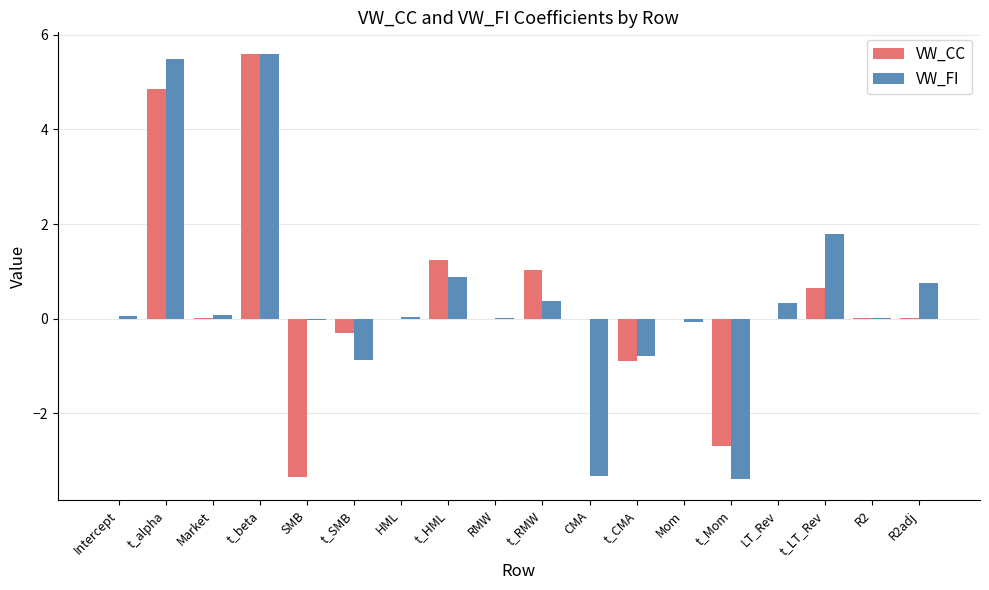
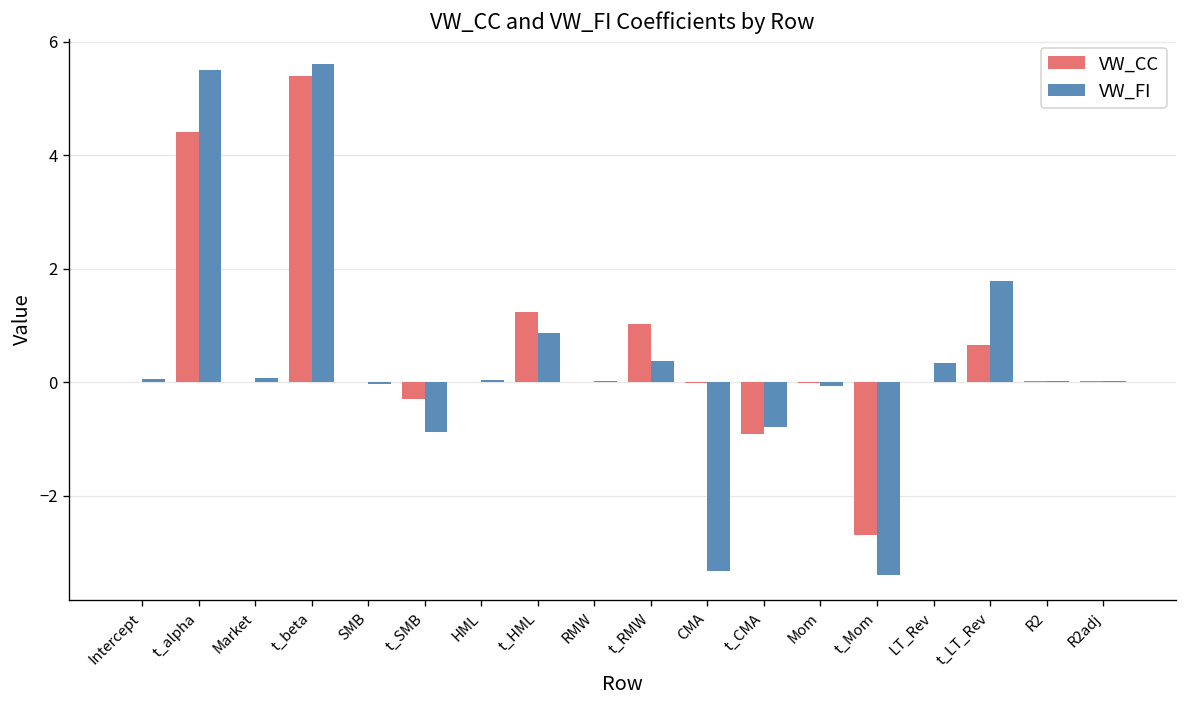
VW_CC, t_alpha: 4.9 -> 4.4
VW_CC, t_beta: 5.6 -> 5.4
VW_CC, SMB: -3.3 -> 0.0
VW_FI, R2adj: 0.7 -> 0.0
